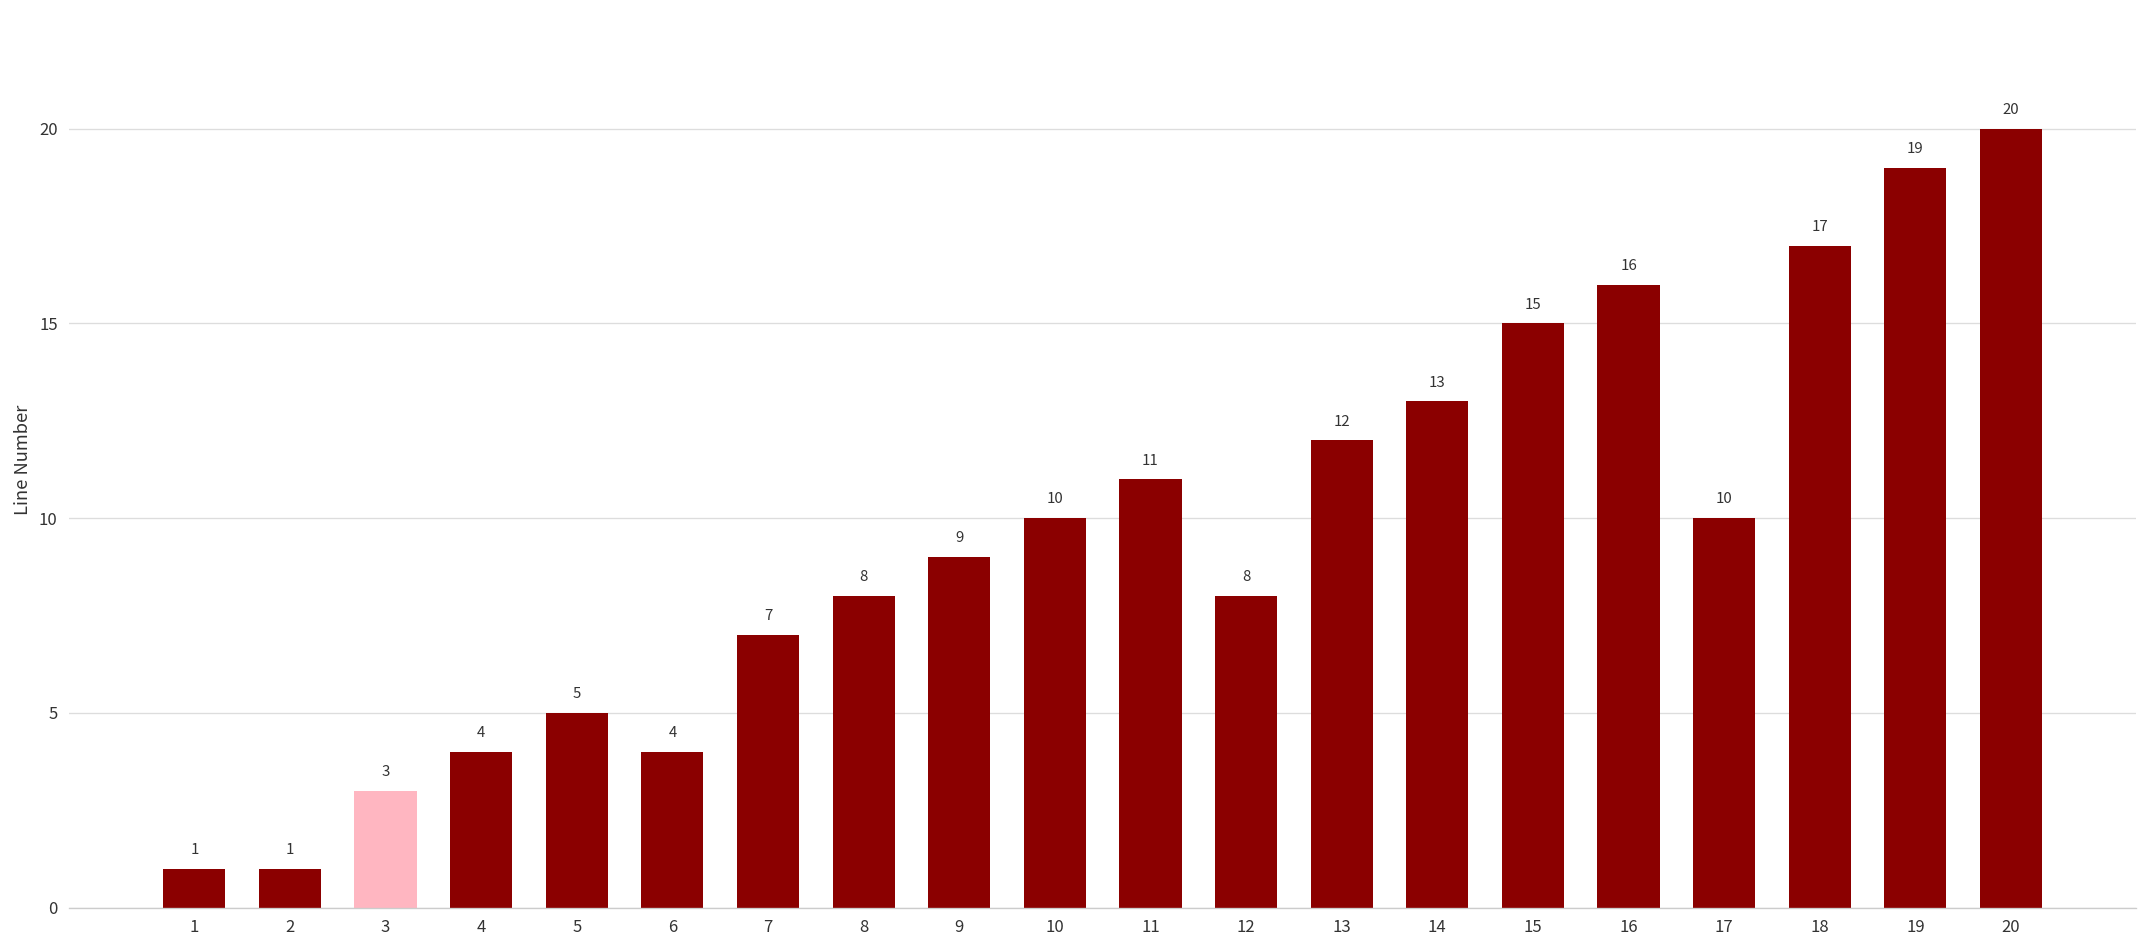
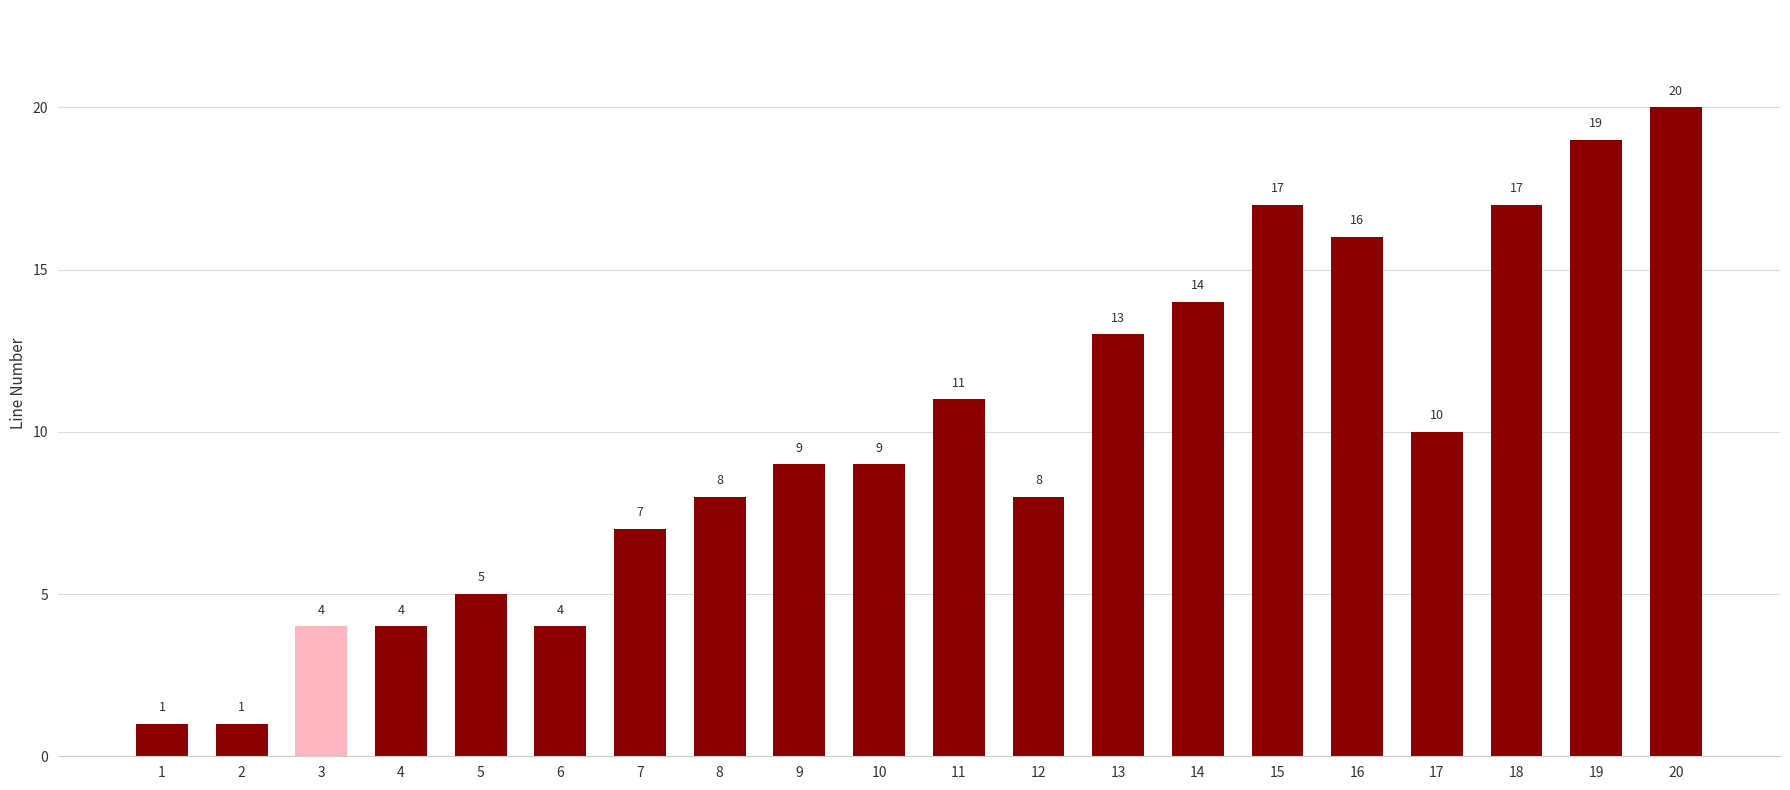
3: 3 -> 4
10: 10 -> 9
13: 12 -> 13
14: 13 -> 14
15: 15 -> 17
